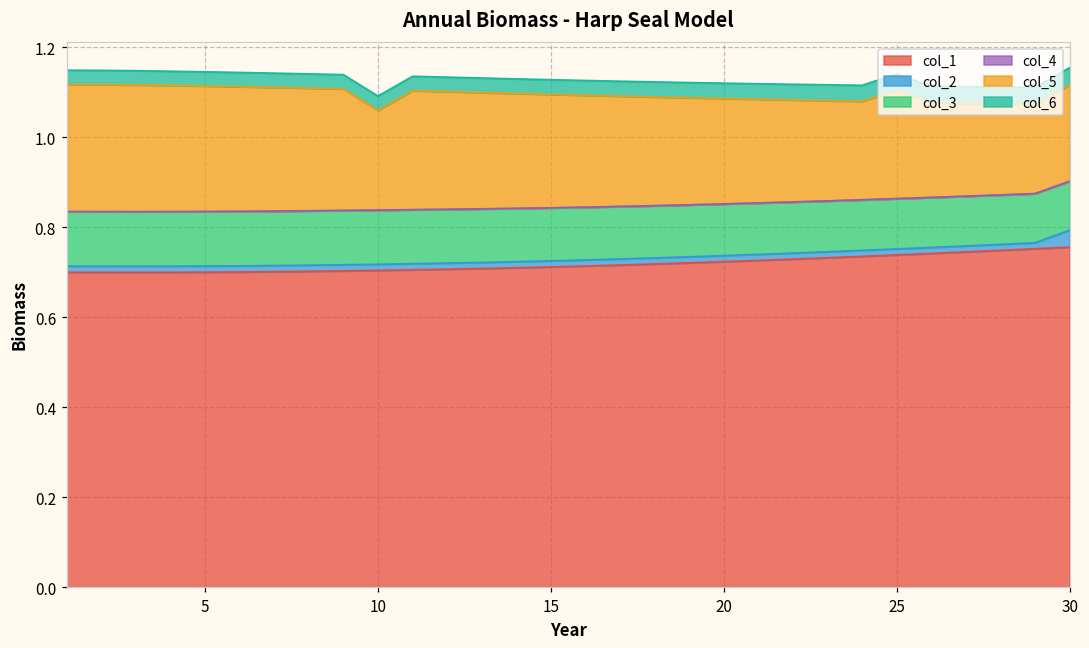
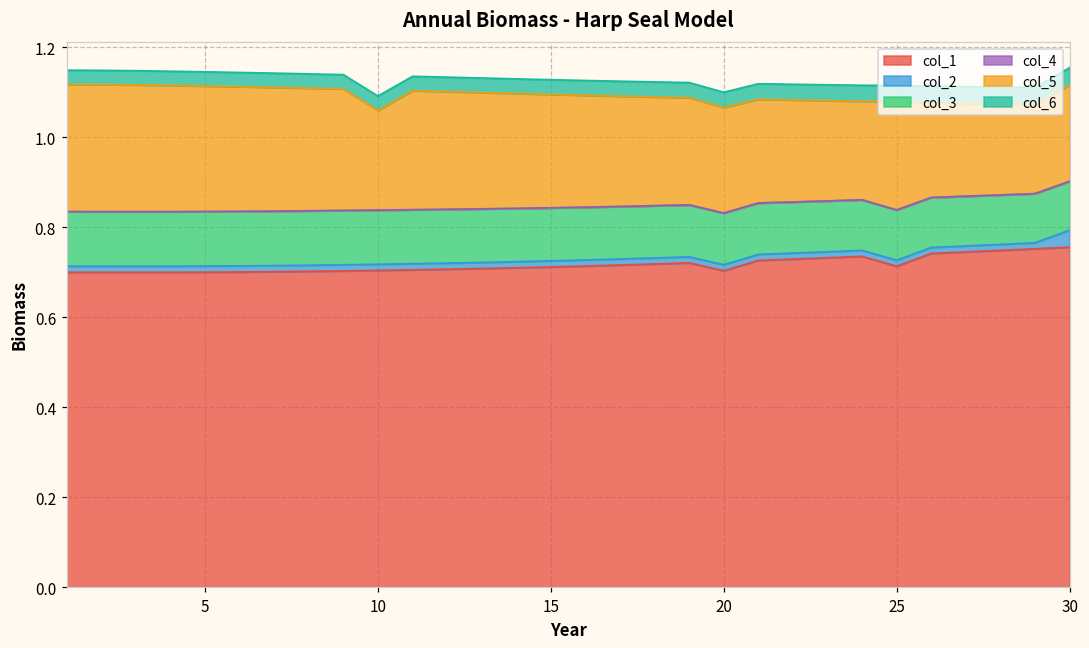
col_1, 20: 0.72 -> 0.70
col_1, 25: 0.74 -> 0.71
